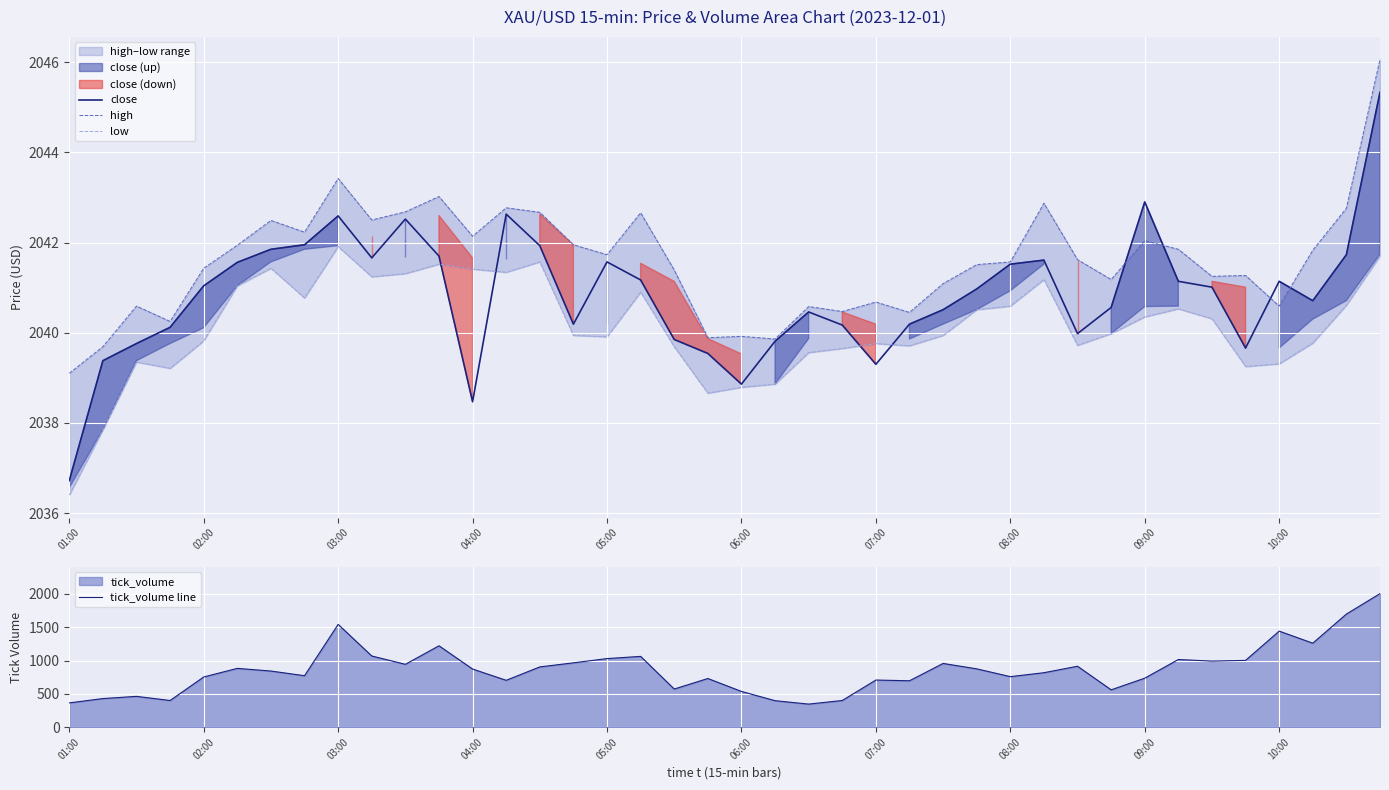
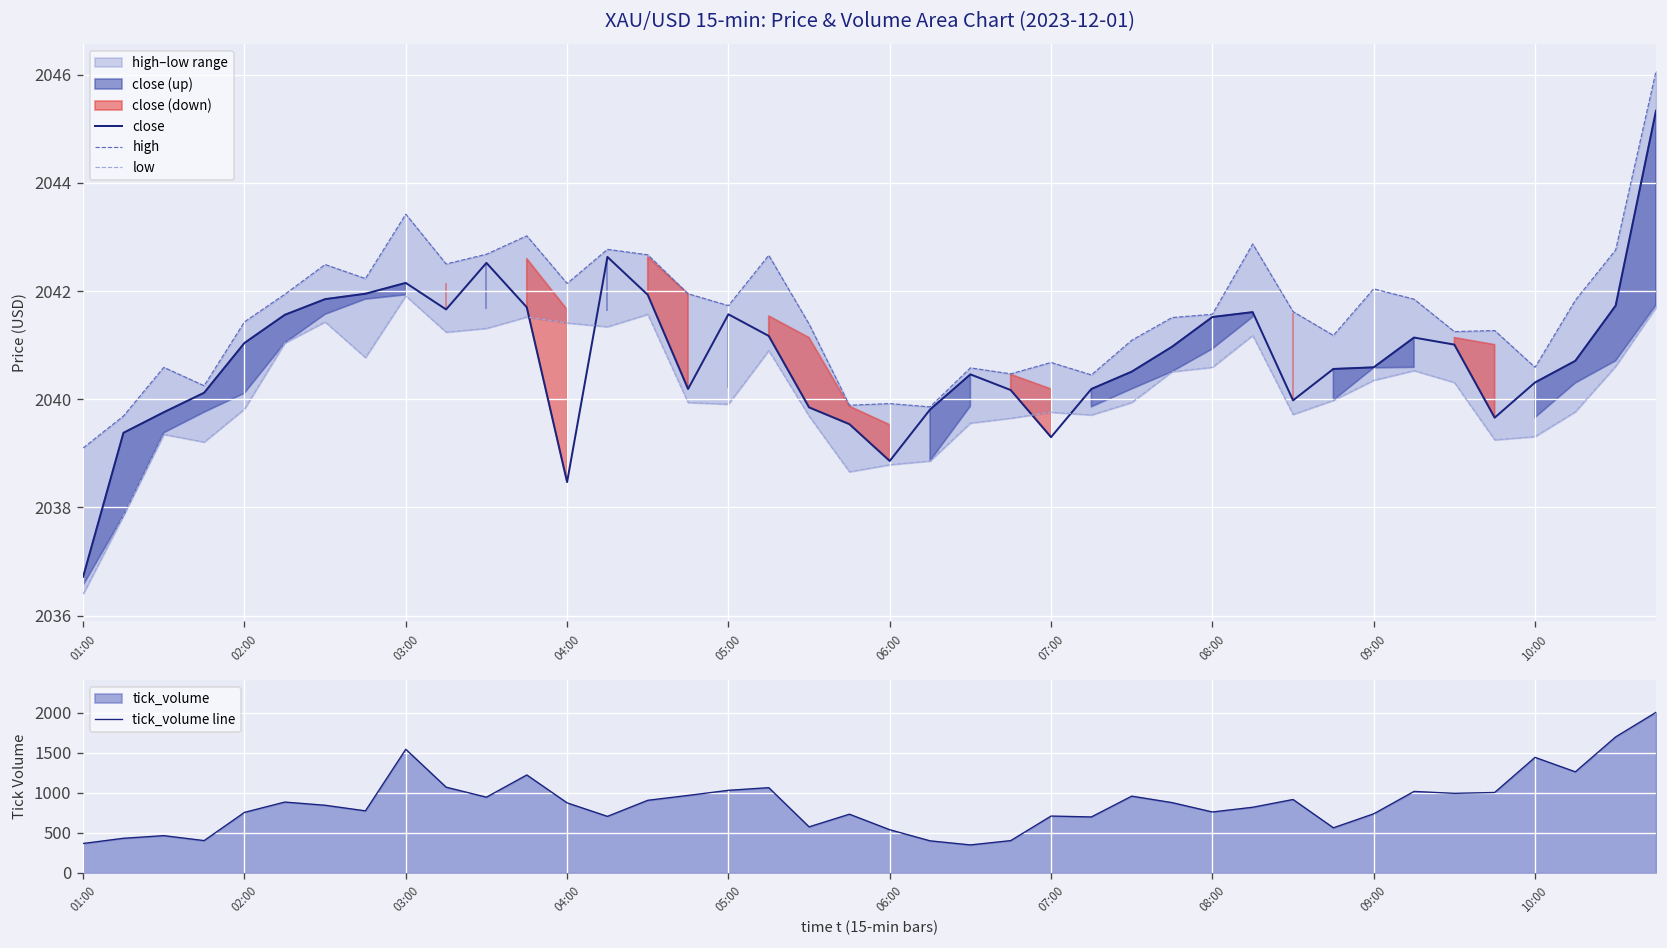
XAU/USD 15-min: Price & Volume Area Chart (2023-12-01), close, 03:00: 2042.6 -> 2042.2
XAU/USD 15-min: Price & Volume Area Chart (2023-12-01), close, 09:00: 2042.9 -> 2040.6
XAU/USD 15-min: Price & Volume Area Chart (2023-12-01), close, 10:00: 2041.1 -> 2040.3
